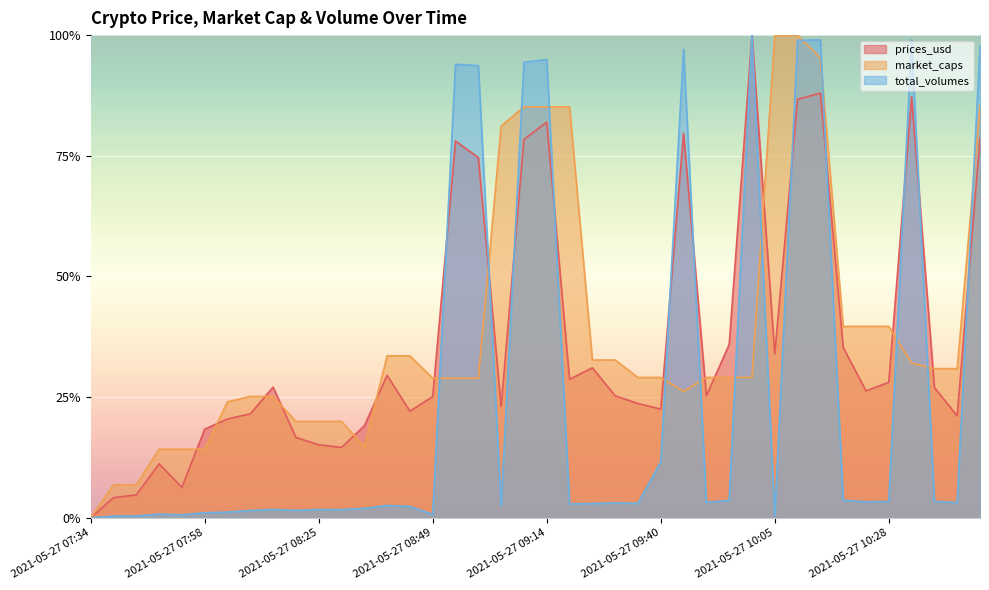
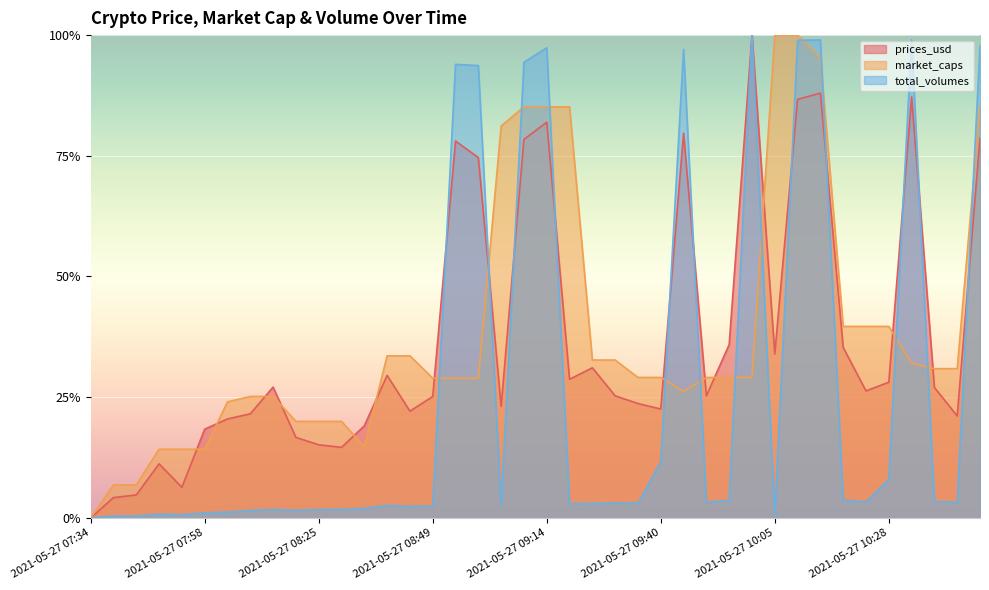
total_volumes, 2021-05-27 08:49: 1% -> 2%
total_volumes, 2021-05-27 09:14: 95% -> 97%
total_volumes, 2021-05-27 10:28: 3% -> 8%
